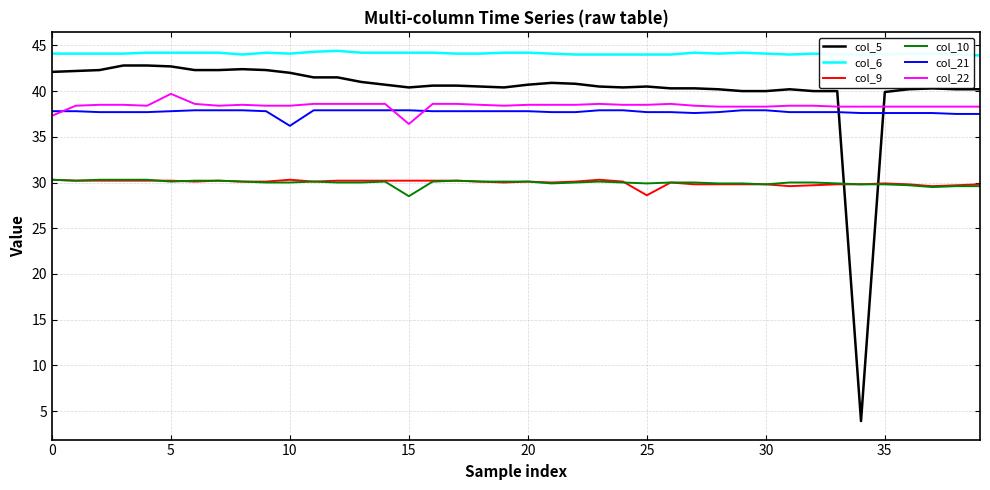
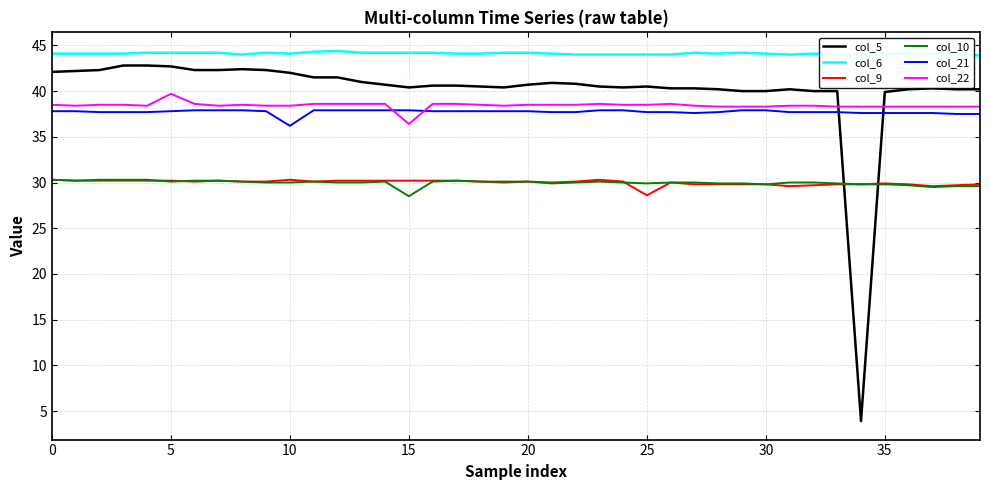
col_22, 0: 37 -> 39
